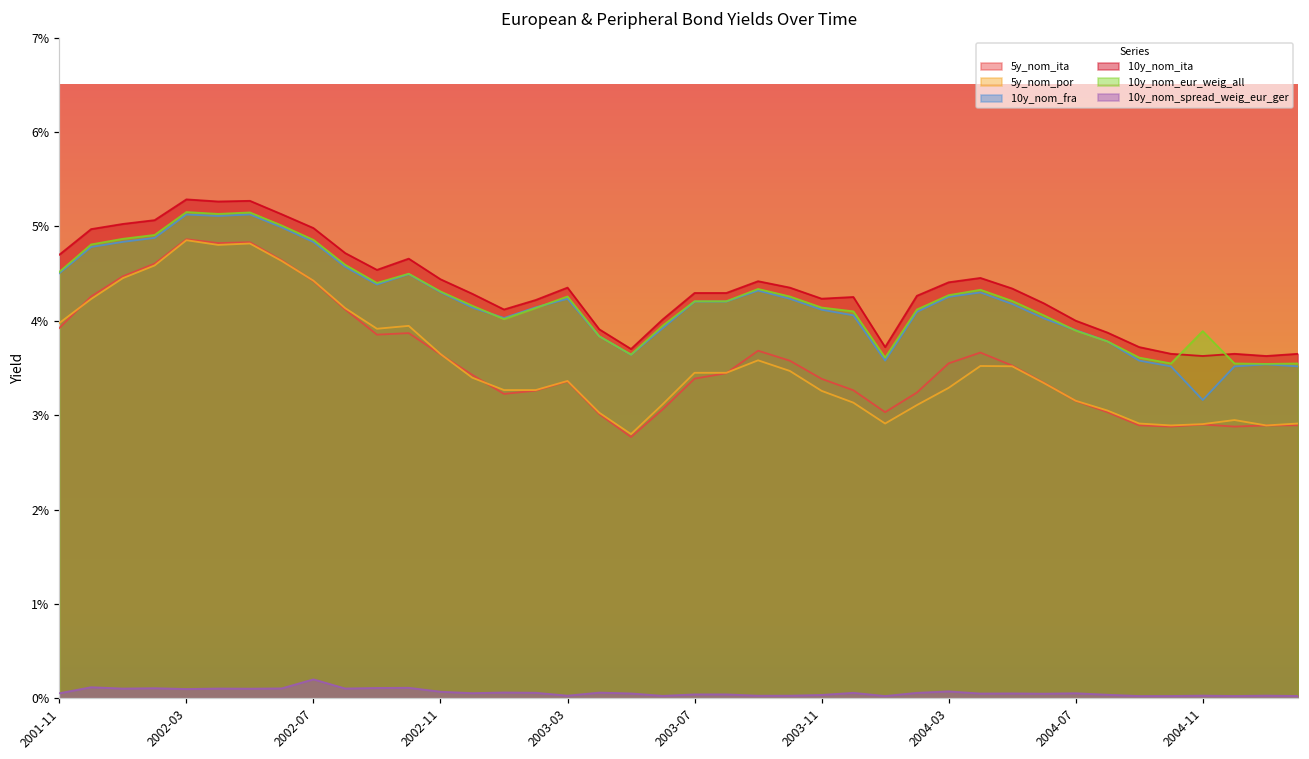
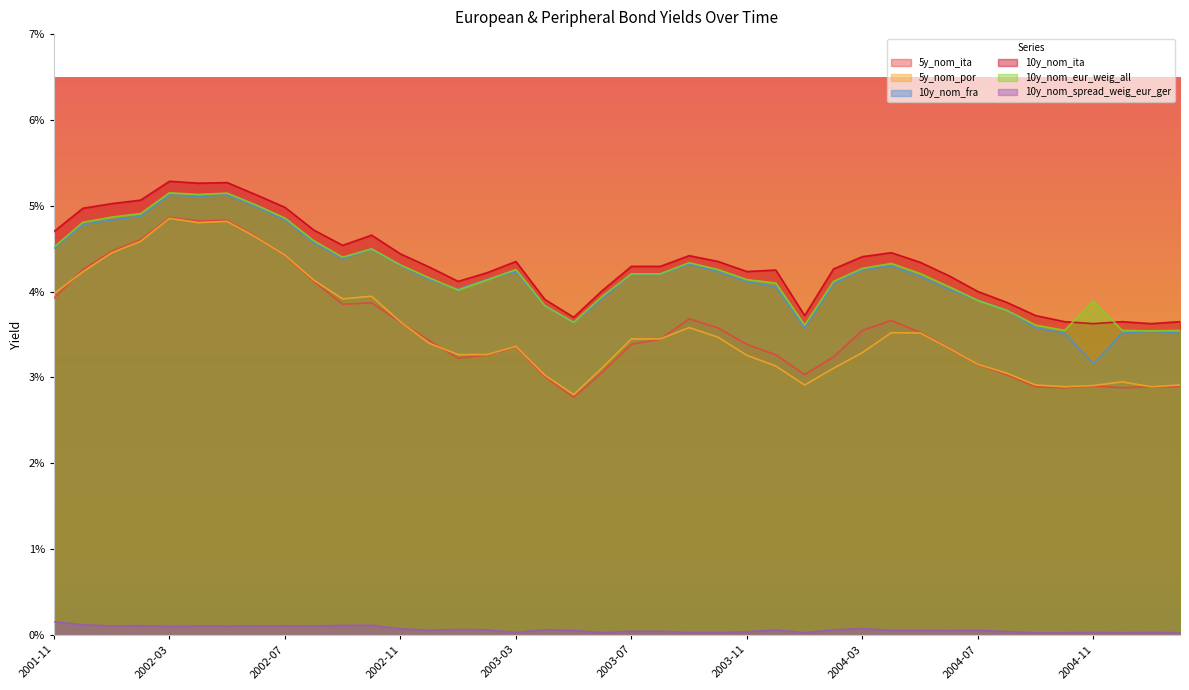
10y_nom_spread_weig_eur_ger, 2001-11: 0.1% -> 0.2%
10y_nom_spread_weig_eur_ger, 2002-07: 0.2% -> 0.1%
